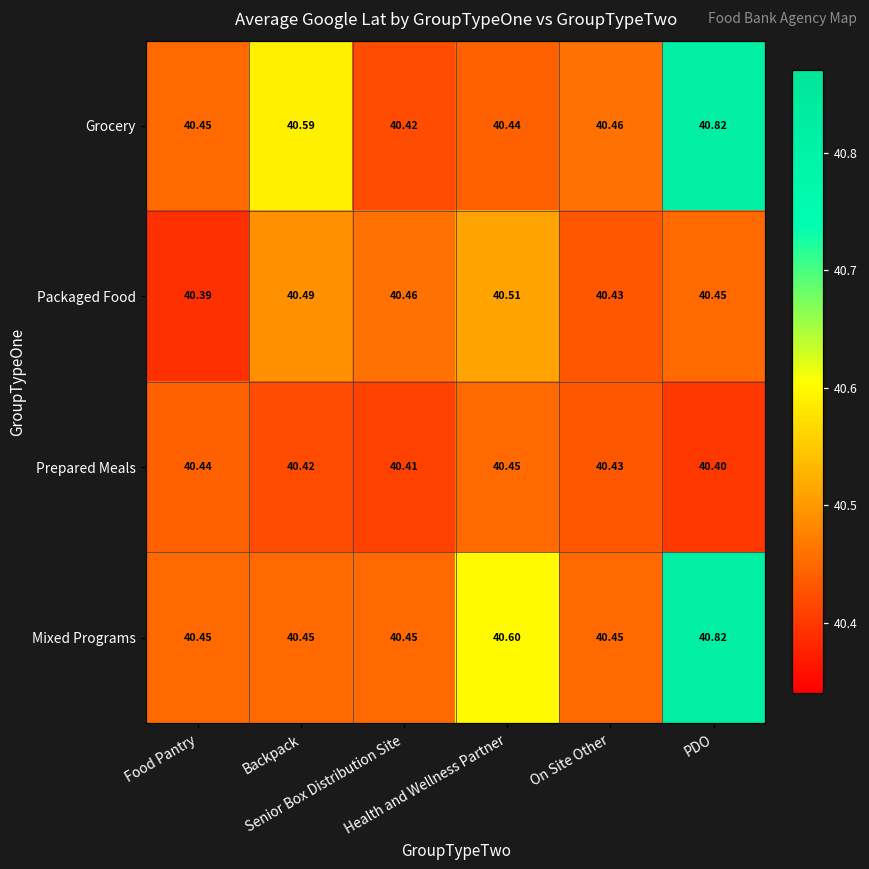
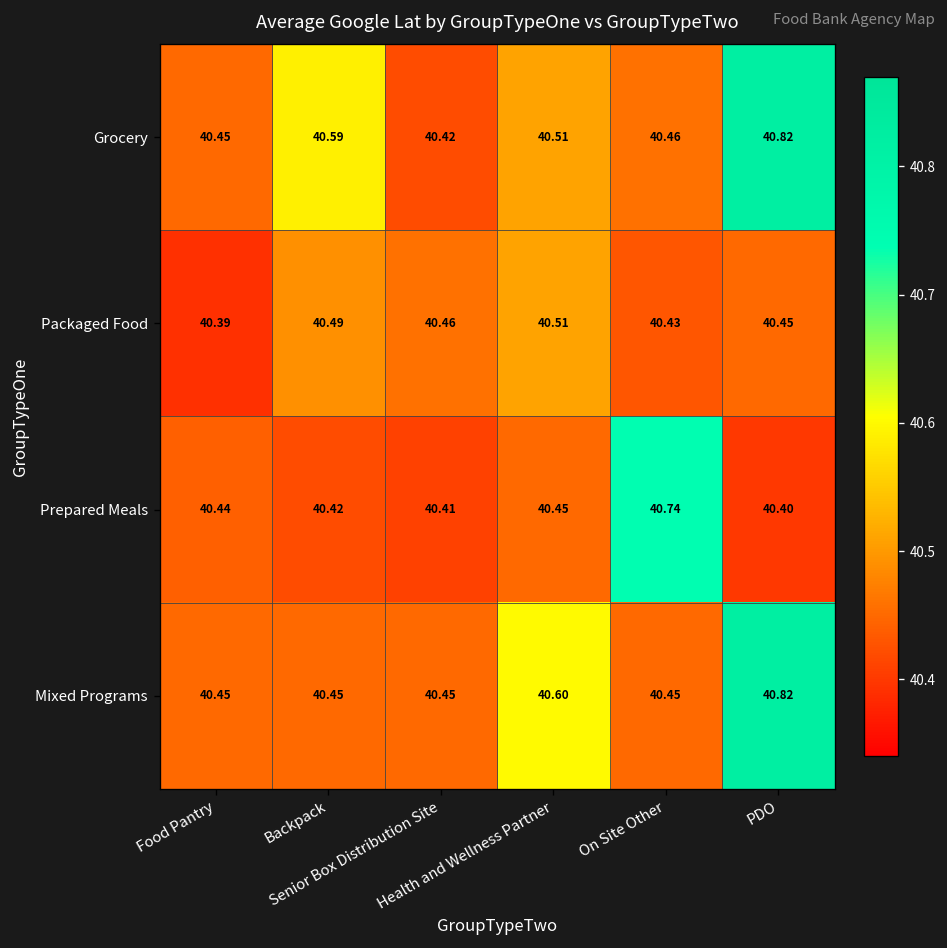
Grocery, Health and Wellness Partner: 40.44 -> 40.51
Prepared Meals, On Site Other: 40.43 -> 40.74
